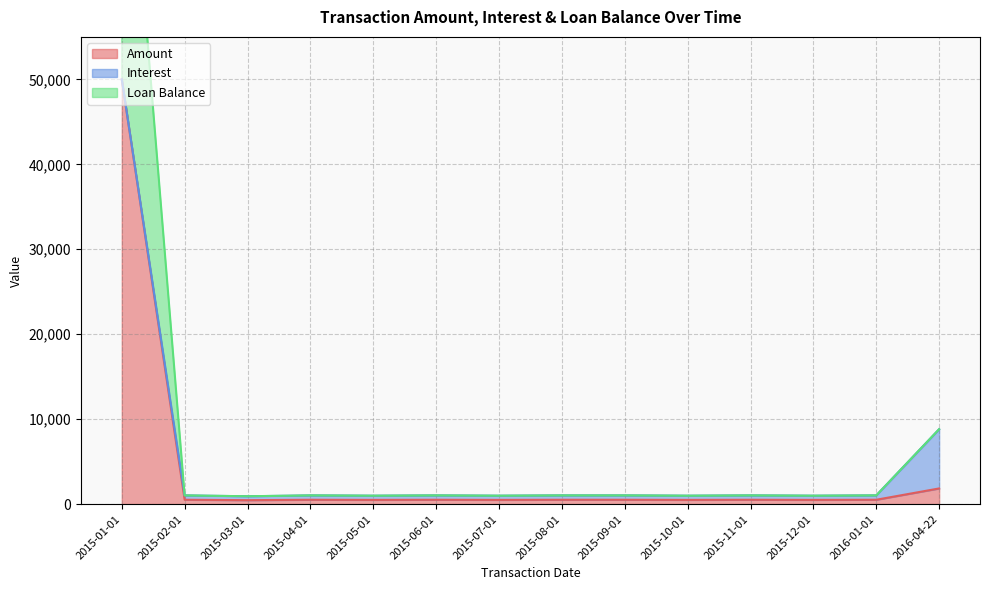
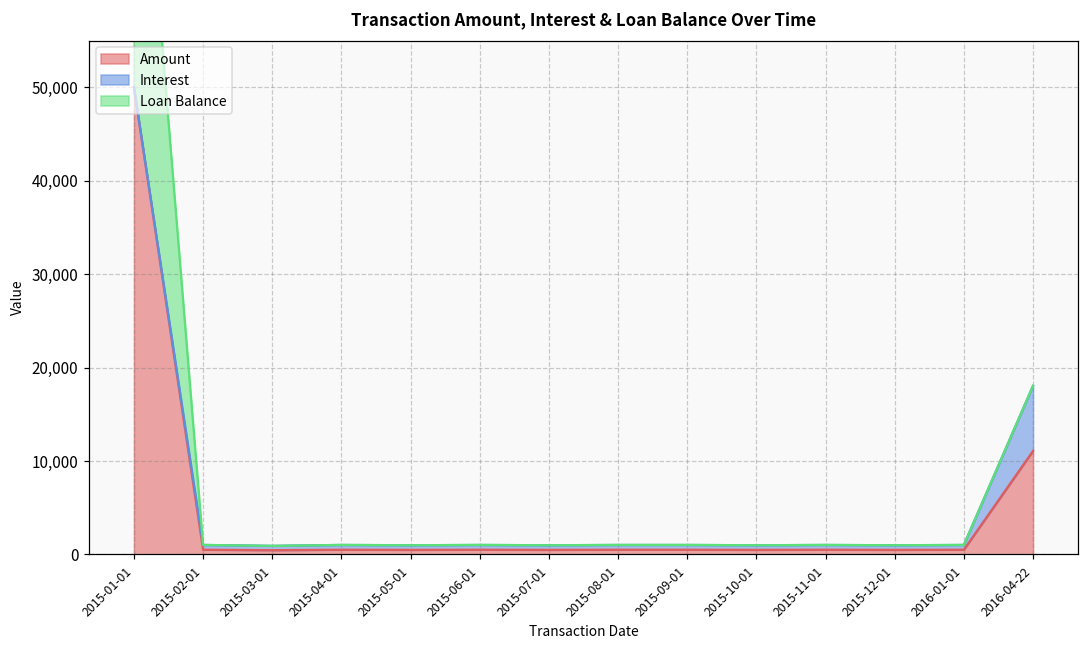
Amount, 2016-04-22: 2,000 -> 11,000
